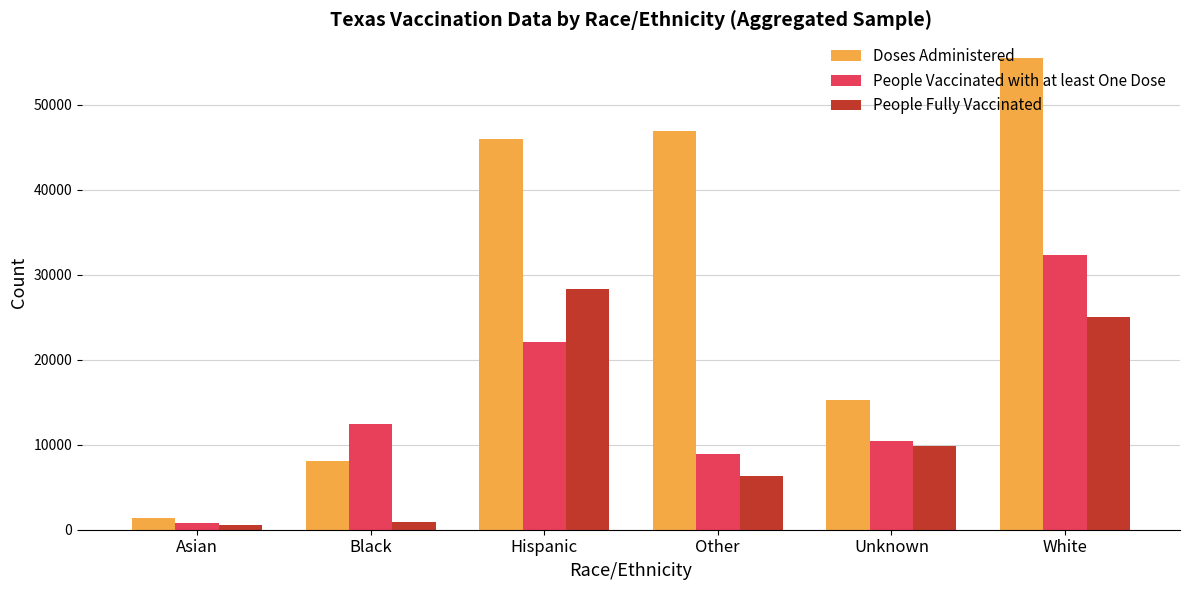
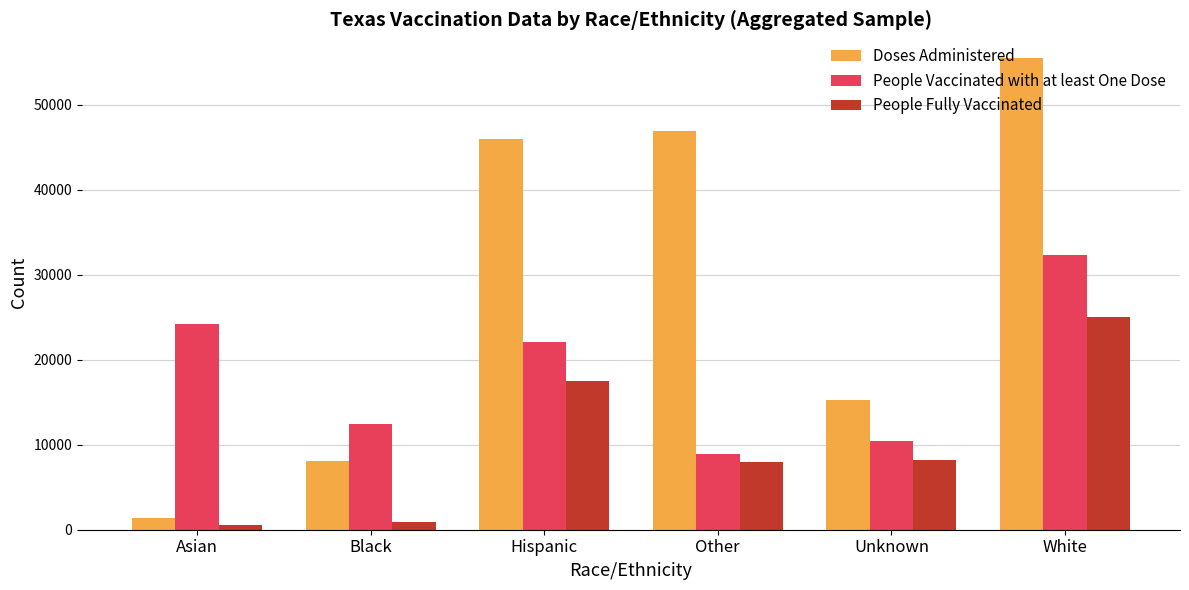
People Vaccinated with at least One Dose, Asian: 1000 -> 24000
People Fully Vaccinated, Hispanic: 28000 -> 18000
People Fully Vaccinated, Other: 6000 -> 8000
People Fully Vaccinated, Unknown: 10000 -> 8000
